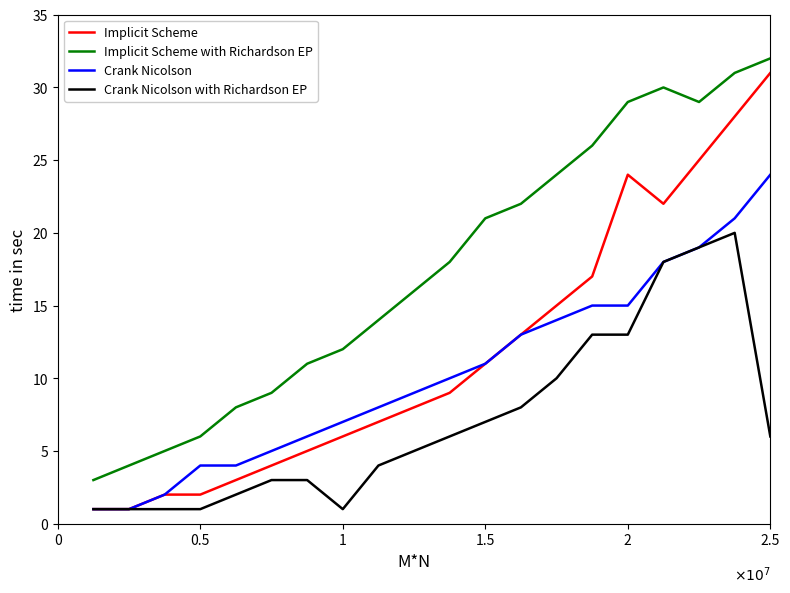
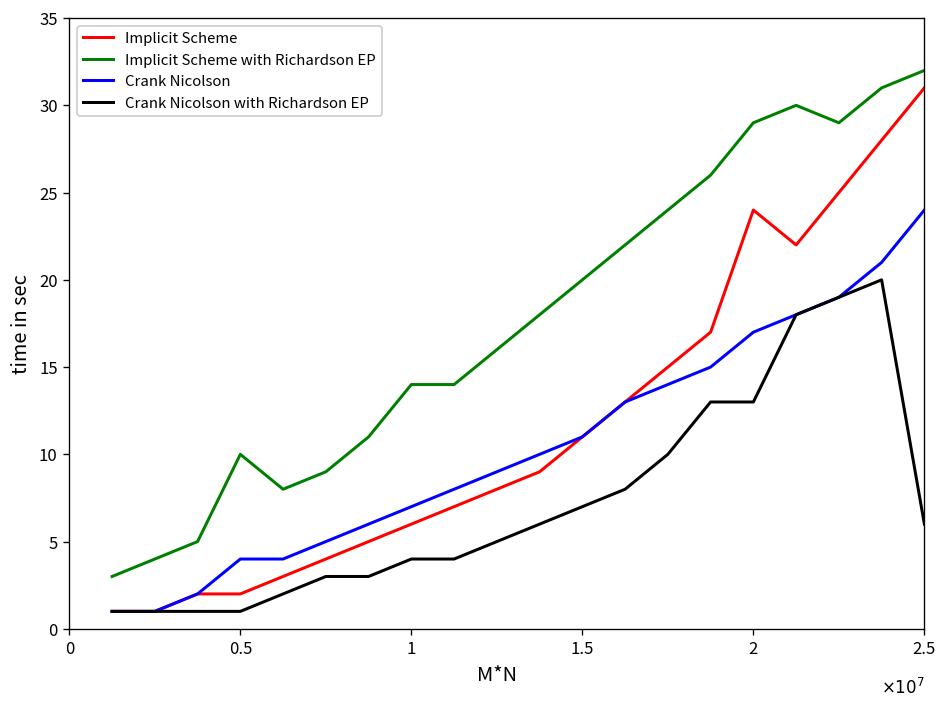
Implicit Scheme with Richardson EP, 0.5: 6 -> 10
Implicit Scheme with Richardson EP, 1: 12 -> 14
Crank Nicolson with Richardson EP, 1: 1 -> 4
Implicit Scheme with Richardson EP, 1.5: 21 -> 20
Crank Nicolson, 2: 15 -> 17
